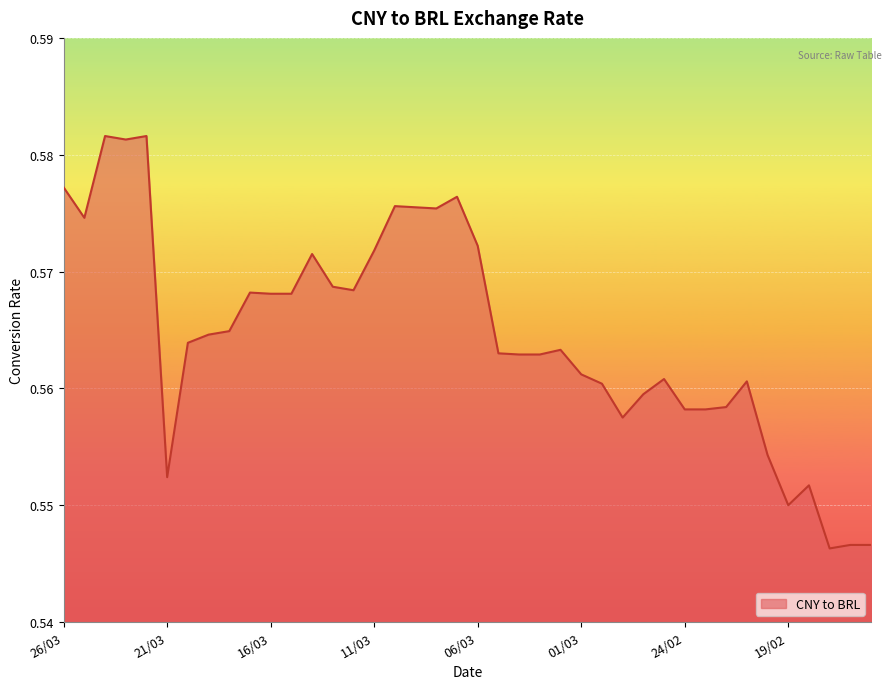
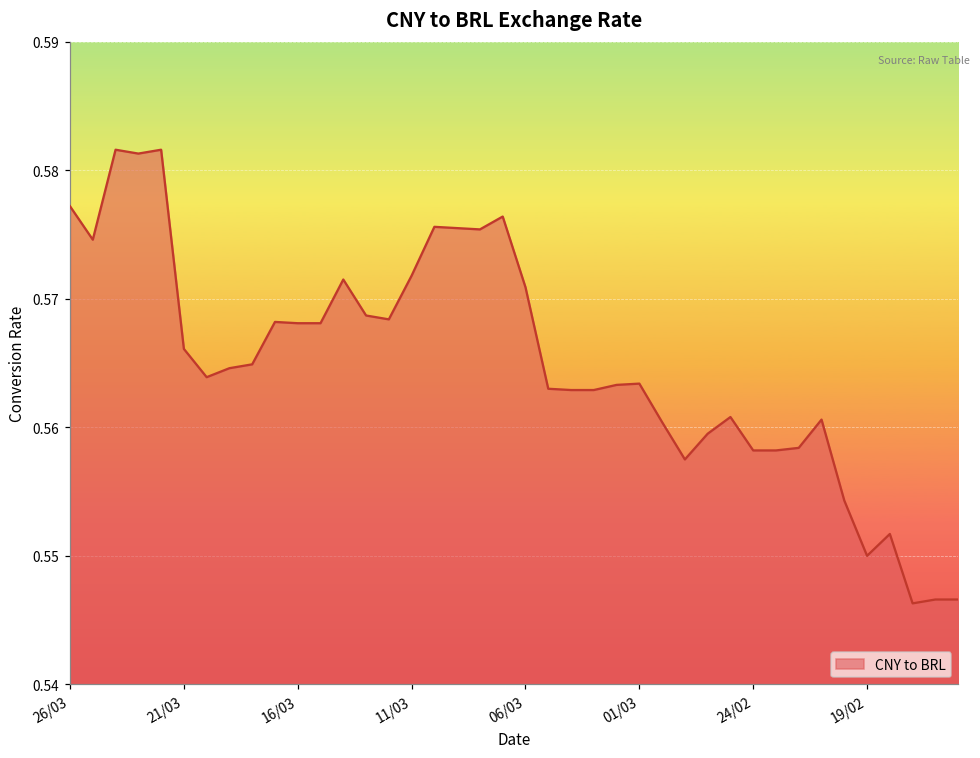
21/03: 0.5524 -> 0.5661
06/03: 0.5722 -> 0.5709
01/03: 0.5612 -> 0.5634
